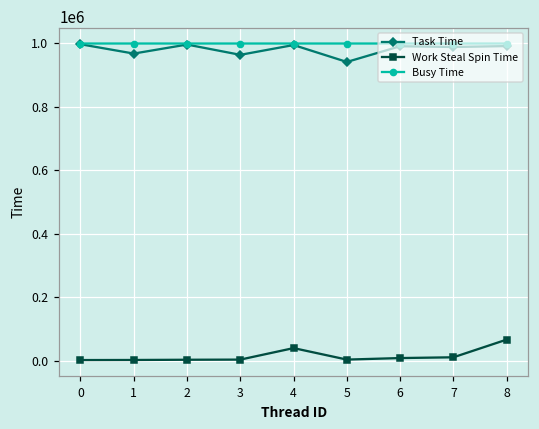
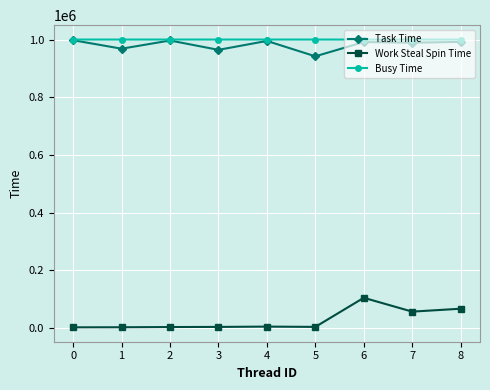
Work Steal Spin Time, 4: 40000 -> 0
Work Steal Spin Time, 6: 10000 -> 100000
Work Steal Spin Time, 7: 10000 -> 60000
